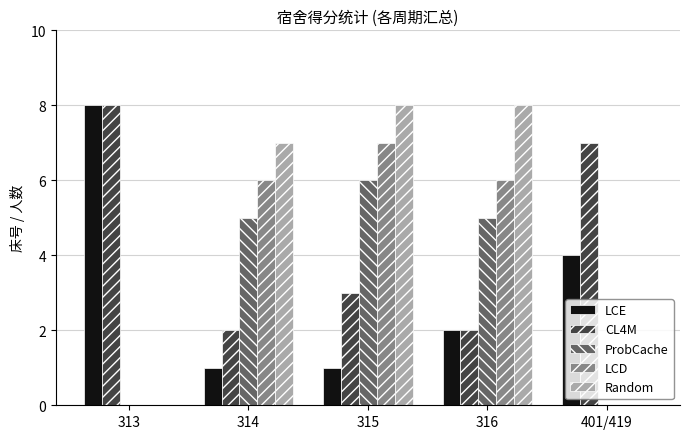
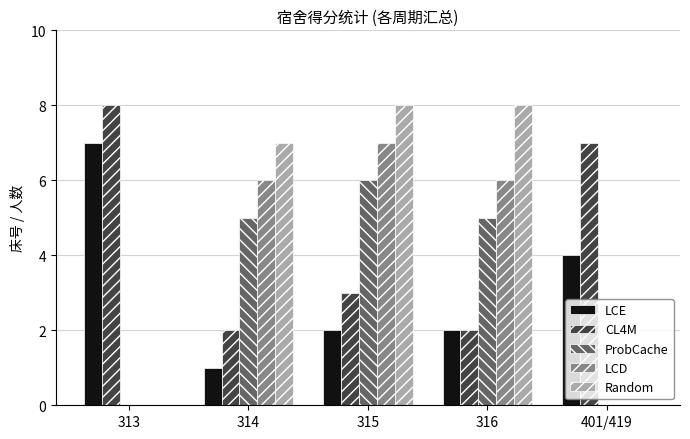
LCE, 313: 8 -> 7
LCE, 315: 1 -> 2
